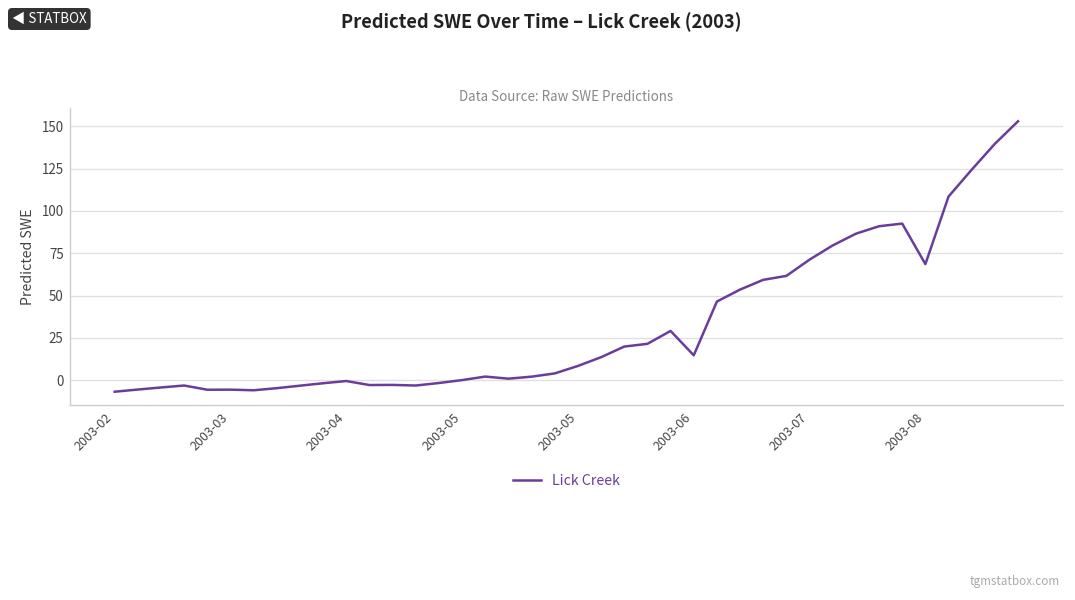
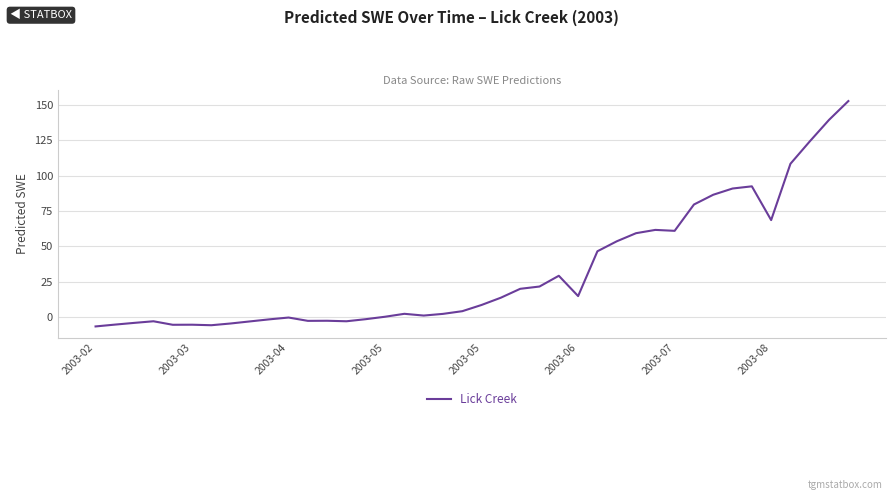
2003-07: 71 -> 61
